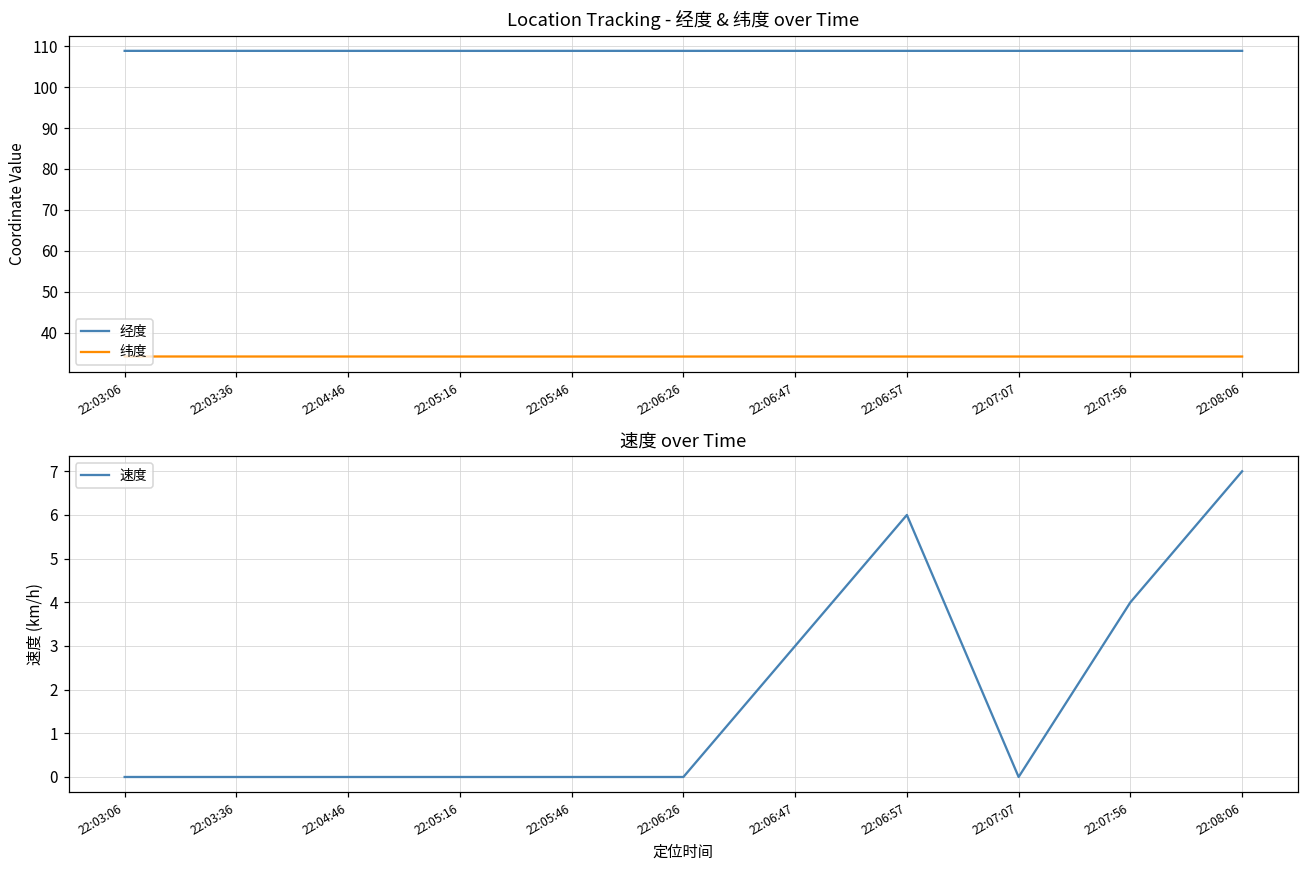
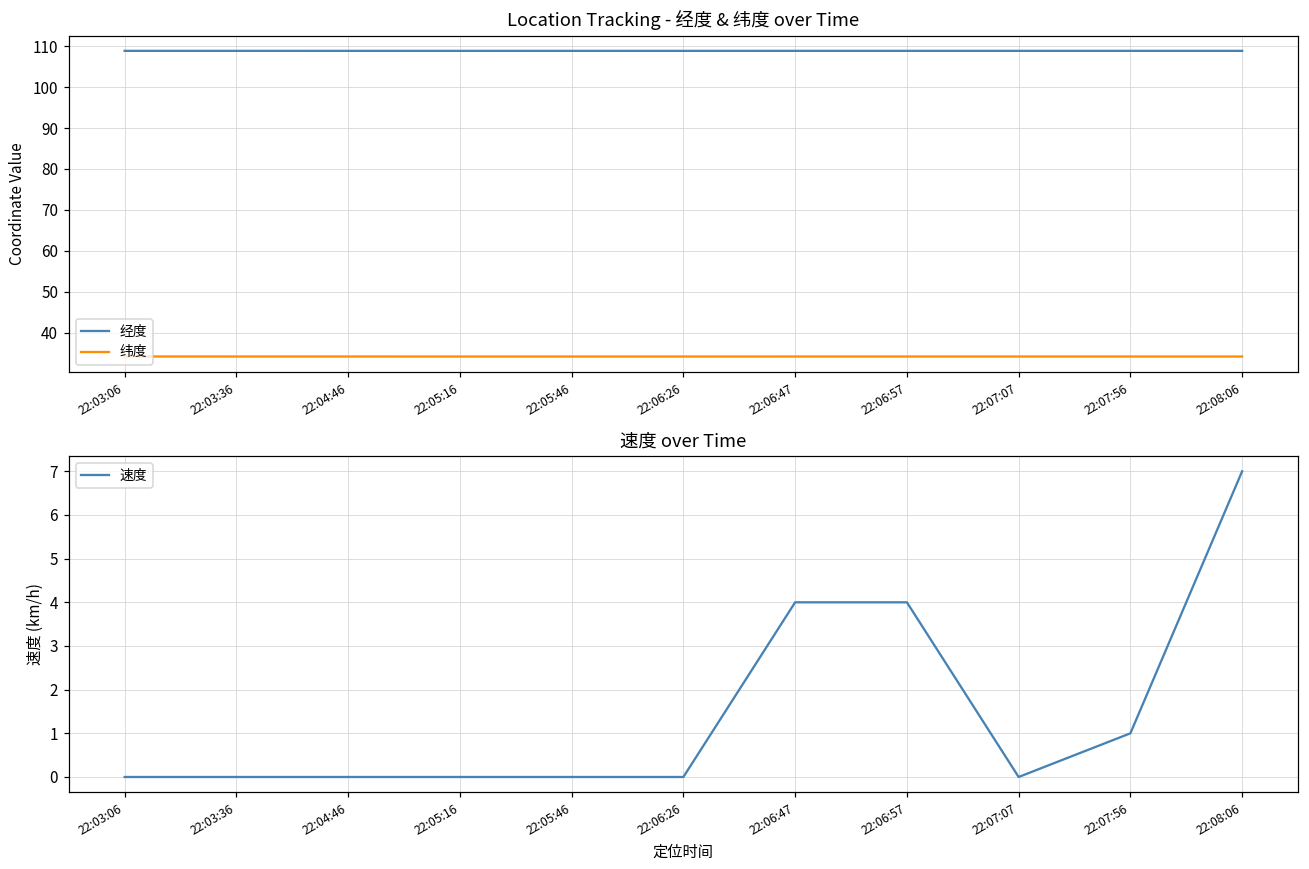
速度 over Time, 22:06:47: 3 -> 4
速度 over Time, 22:06:57: 6 -> 4
速度 over Time, 22:07:56: 4 -> 1
